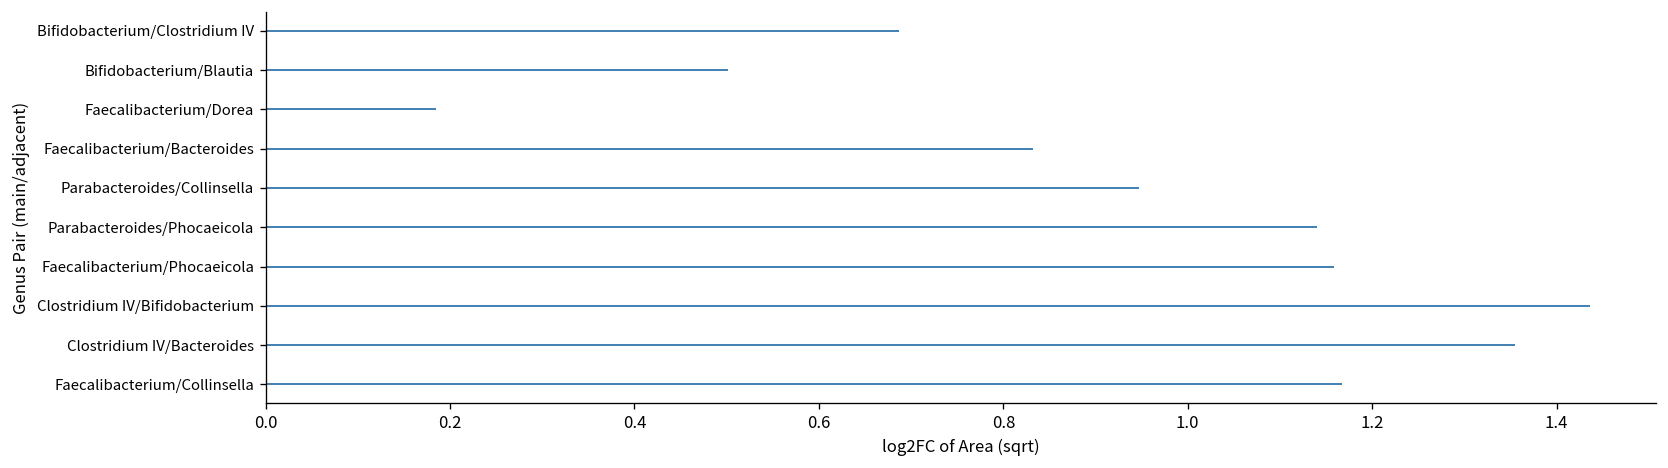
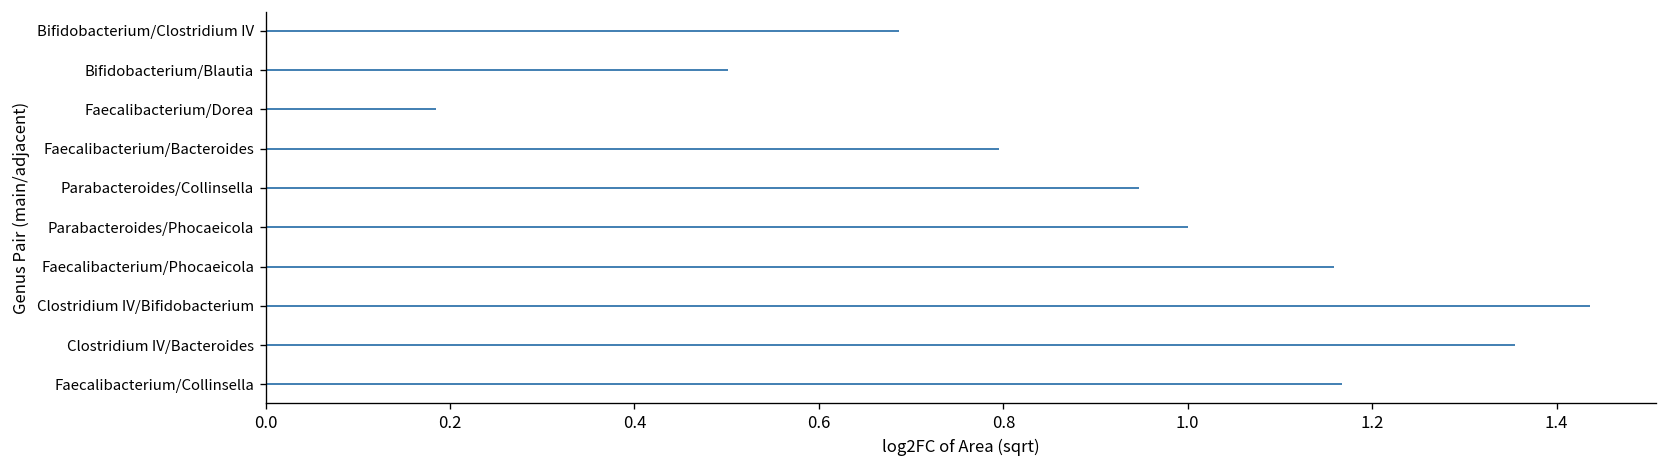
Faecalibacterium/Bacteroides: 0.83 -> 0.79
Parabacteroides/Phocaeicola: 1.14 -> 1.00
